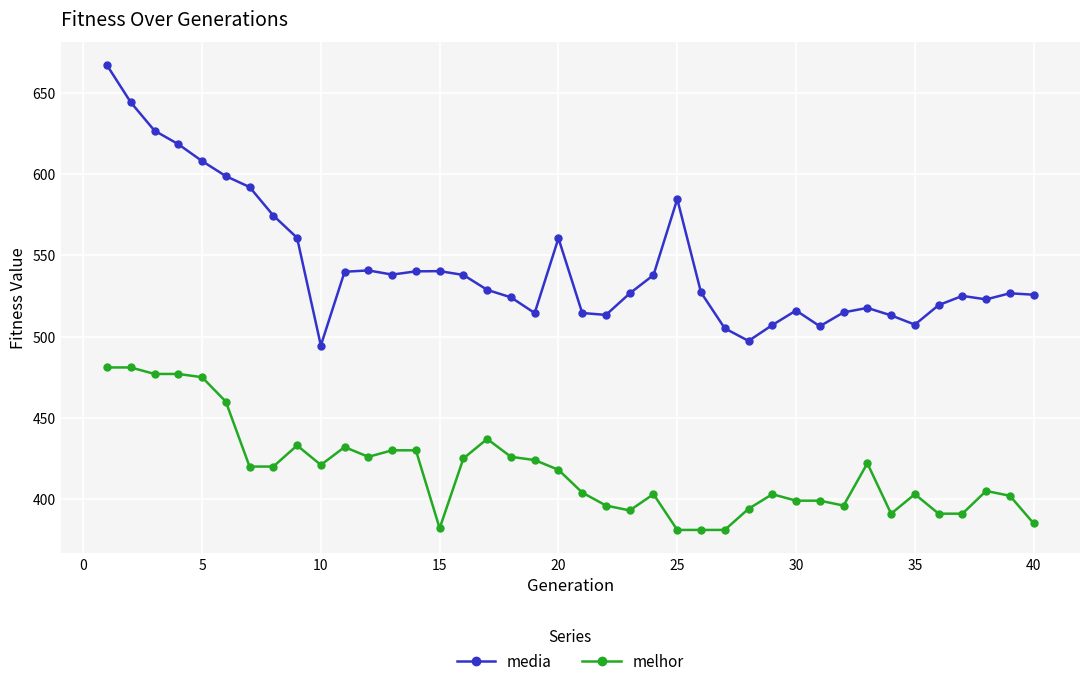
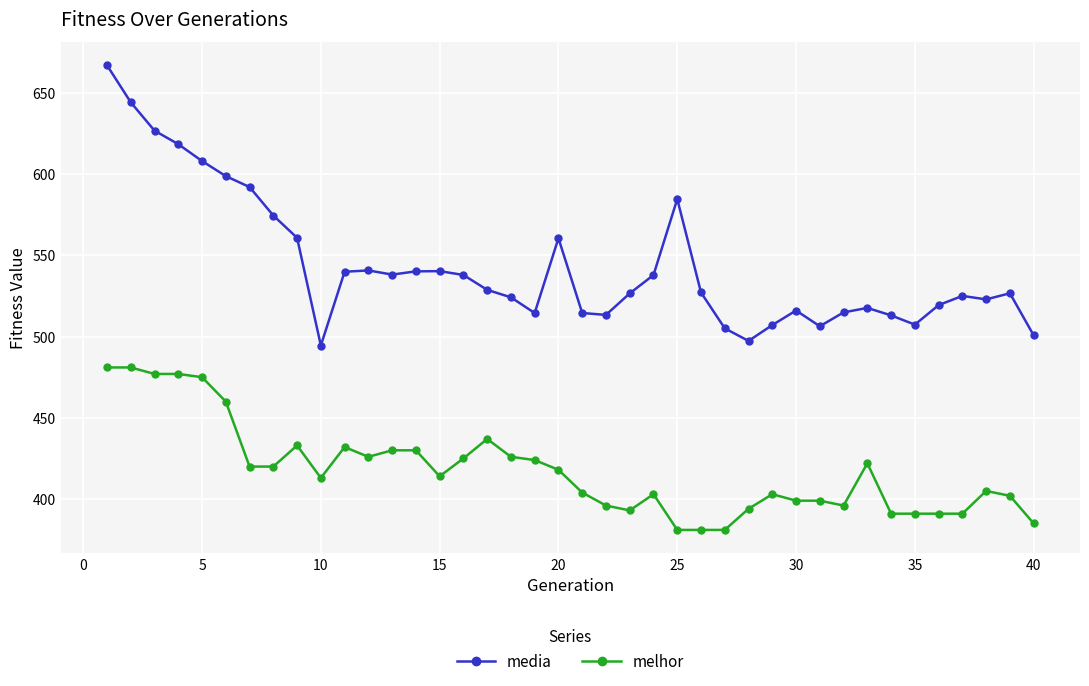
melhor, 10: 421 -> 413
melhor, 15: 382 -> 414
melhor, 35: 403 -> 391
media, 40: 526 -> 501
